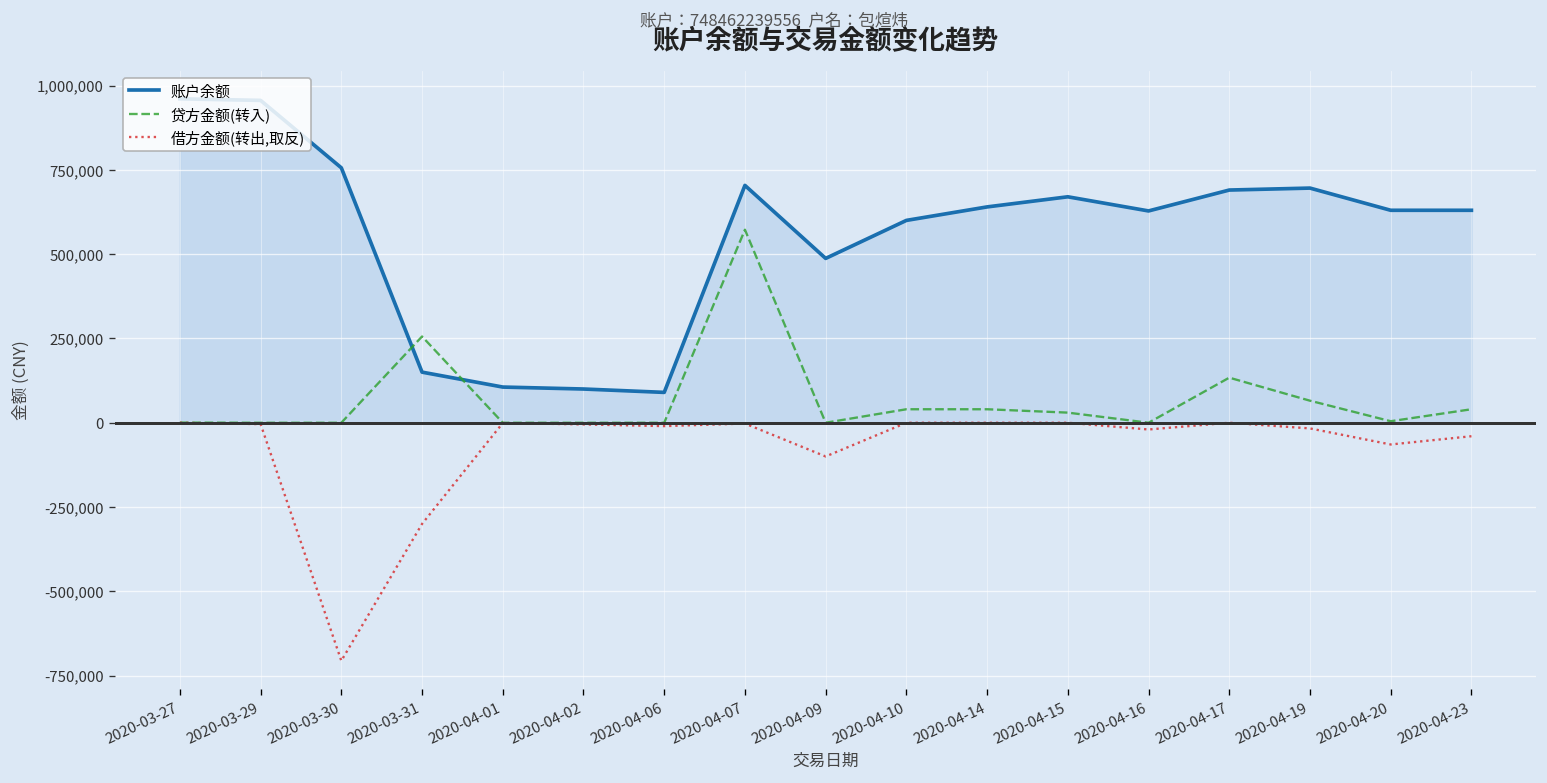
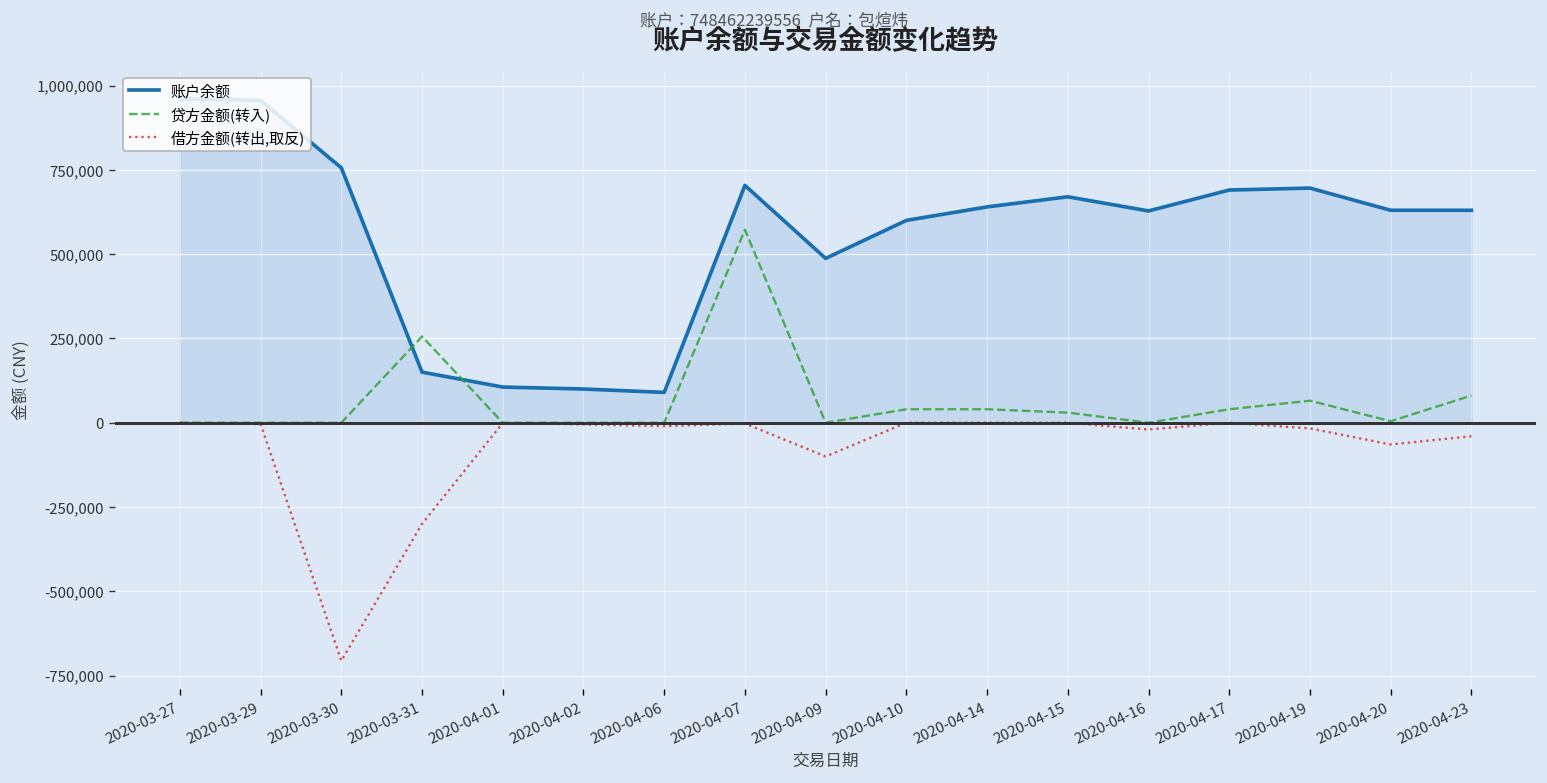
贷方金额(转入), 2020-04-17: 130,000 -> 40,000
贷方金额(转入), 2020-04-23: 40,000 -> 80,000
